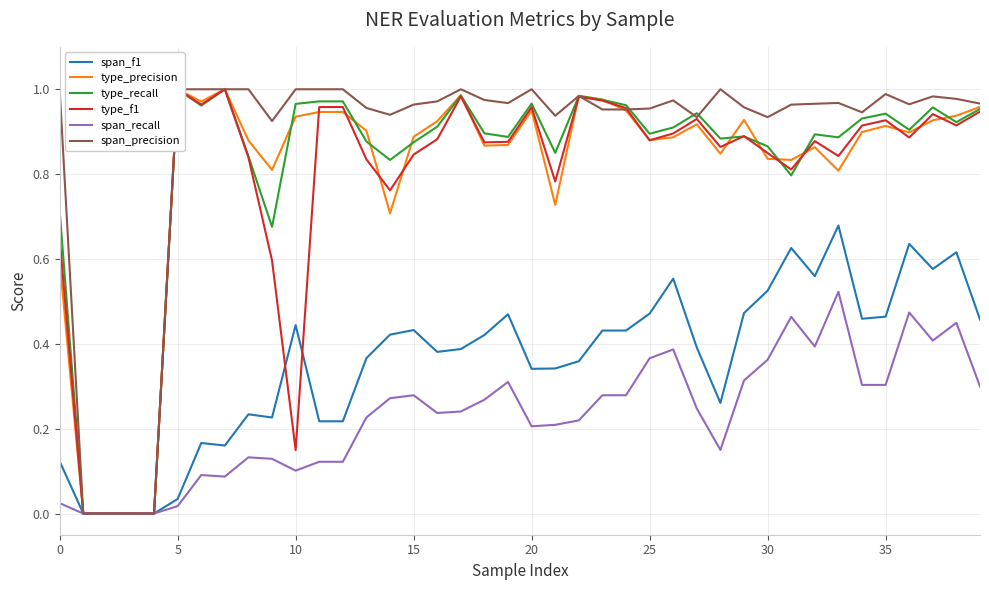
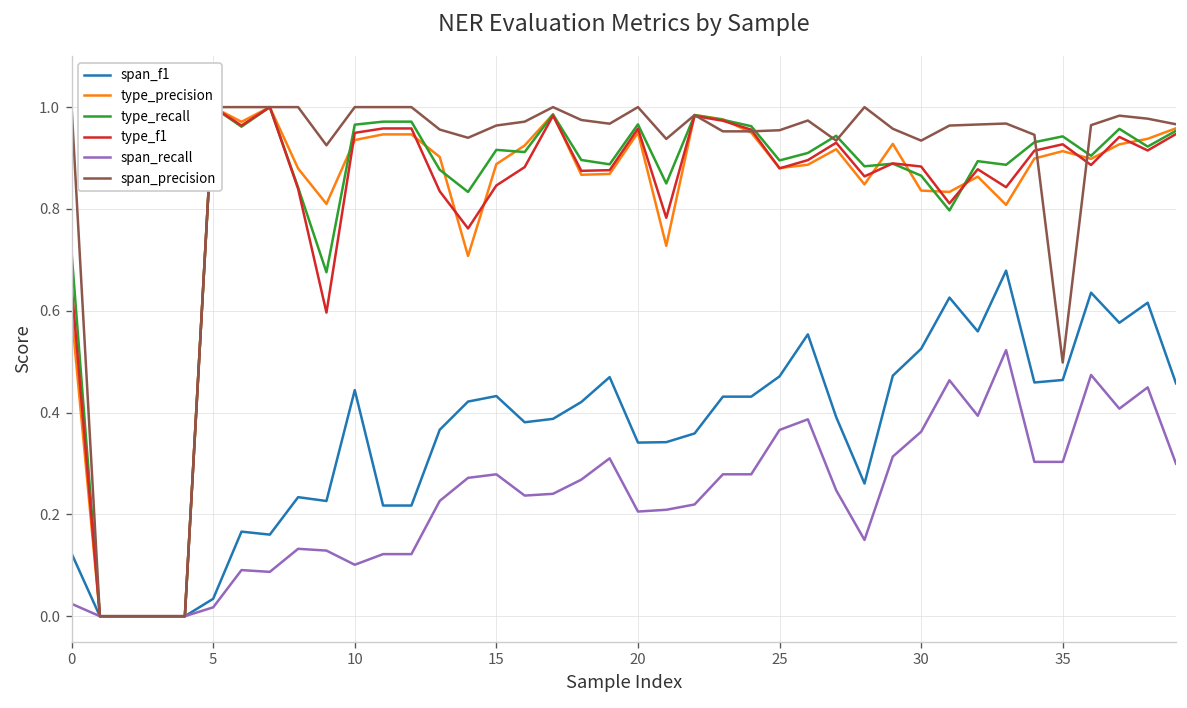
type_f1, 10: 0.15 -> 0.95
type_recall, 15: 0.88 -> 0.92
type_f1, 30: 0.85 -> 0.88
span_precision, 35: 0.99 -> 0.50
